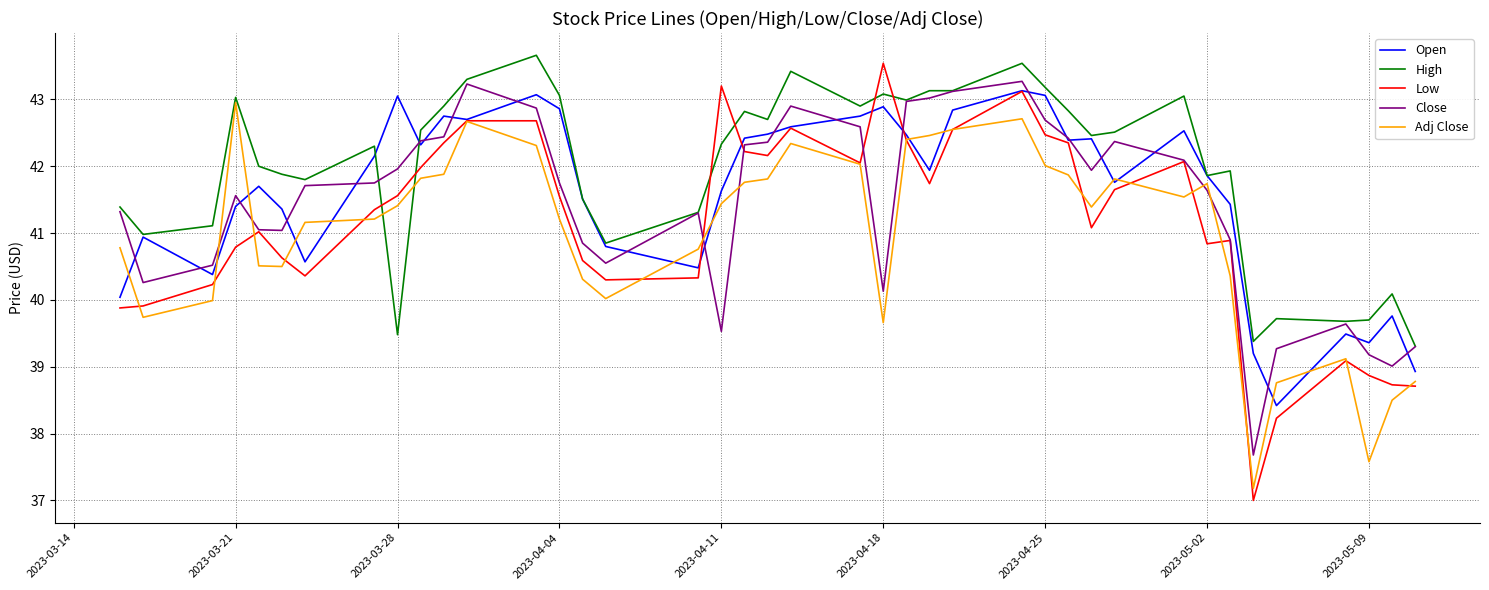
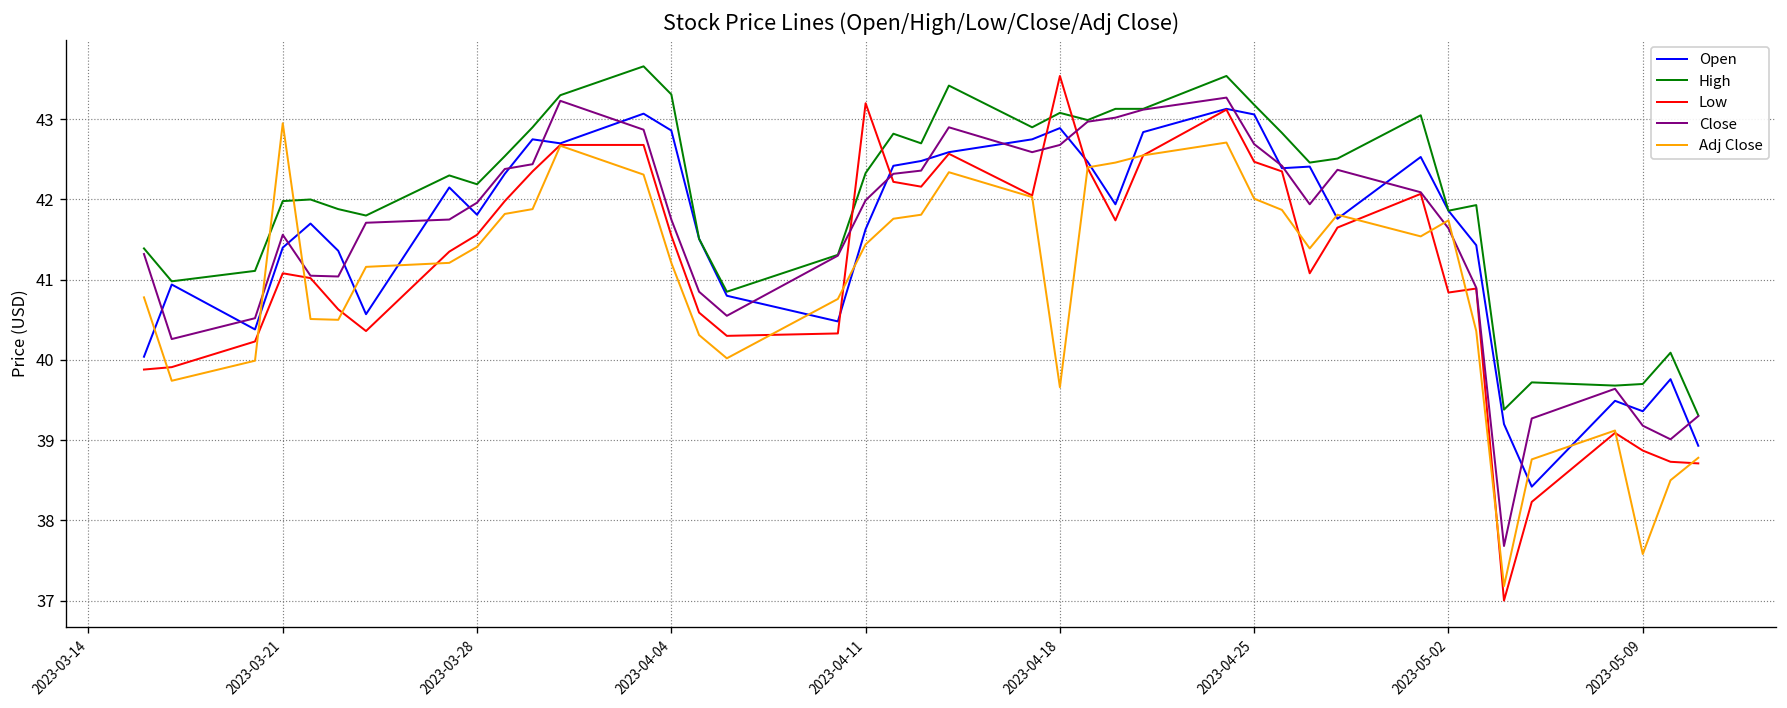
High, 2023-03-21: 43.0 -> 42.0
Low, 2023-03-21: 40.8 -> 41.1
Open, 2023-03-28: 43.1 -> 41.8
High, 2023-03-28: 39.5 -> 42.2
High, 2023-04-04: 43.1 -> 43.3
Close, 2023-04-11: 39.5 -> 42.0
Close, 2023-04-18: 40.1 -> 42.7
